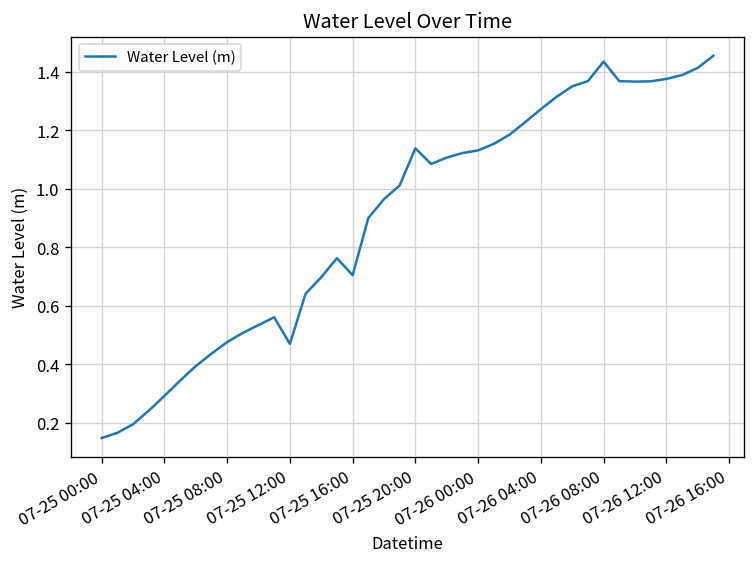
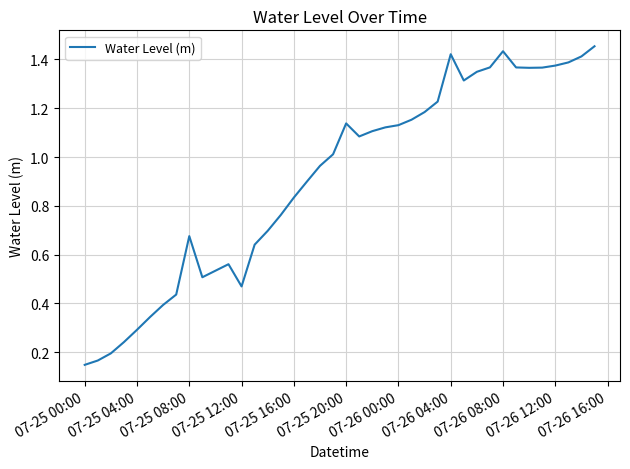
07-25 08:00: 0.48 -> 0.68
07-25 16:00: 0.70 -> 0.83
07-26 04:00: 1.27 -> 1.42
